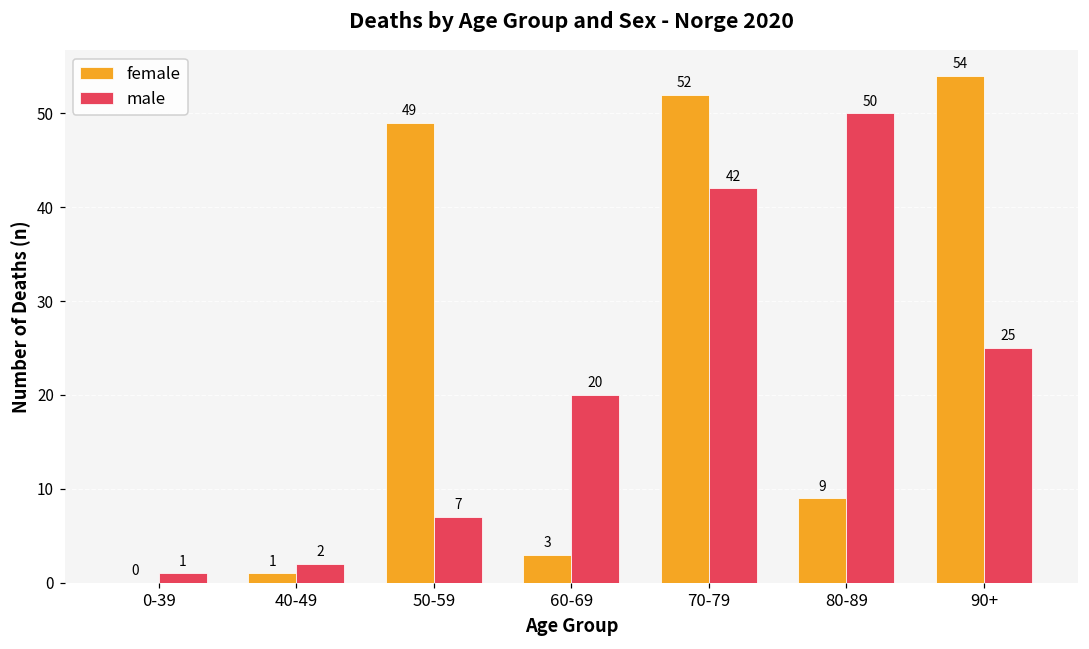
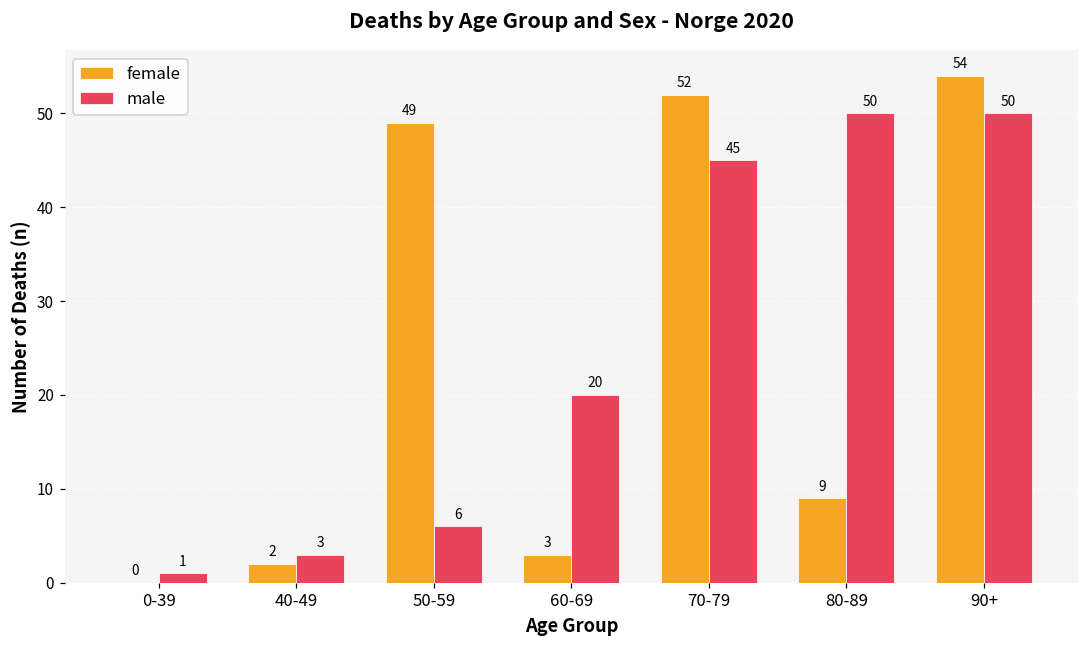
female, 40-49: 1 -> 2
male, 40-49: 2 -> 3
male, 50-59: 7 -> 6
male, 70-79: 42 -> 45
male, 90+: 25 -> 50
